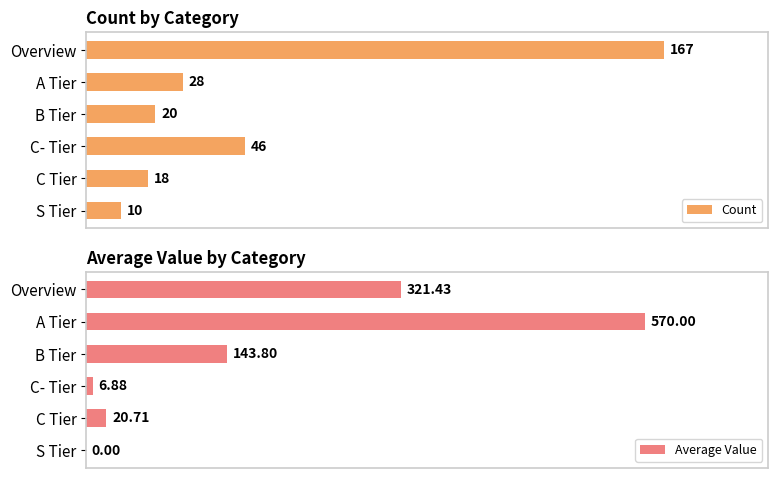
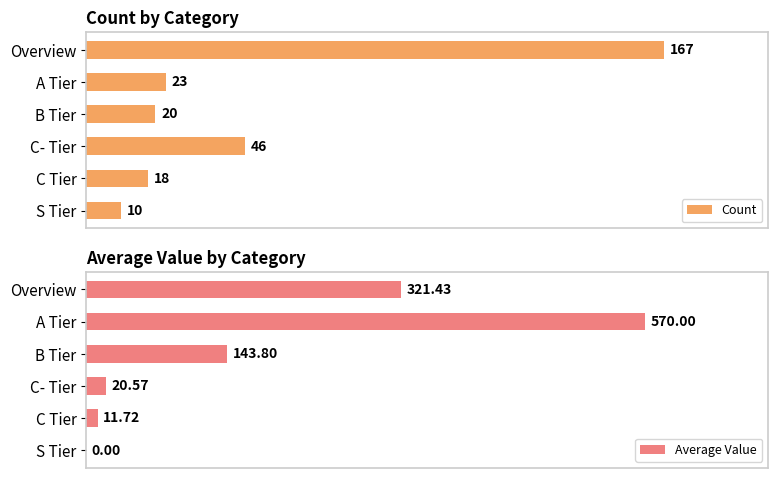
Count by Category, A Tier: 28 -> 23
Average Value by Category, C- Tier: 6.88 -> 20.57
Average Value by Category, C Tier: 20.71 -> 11.72
